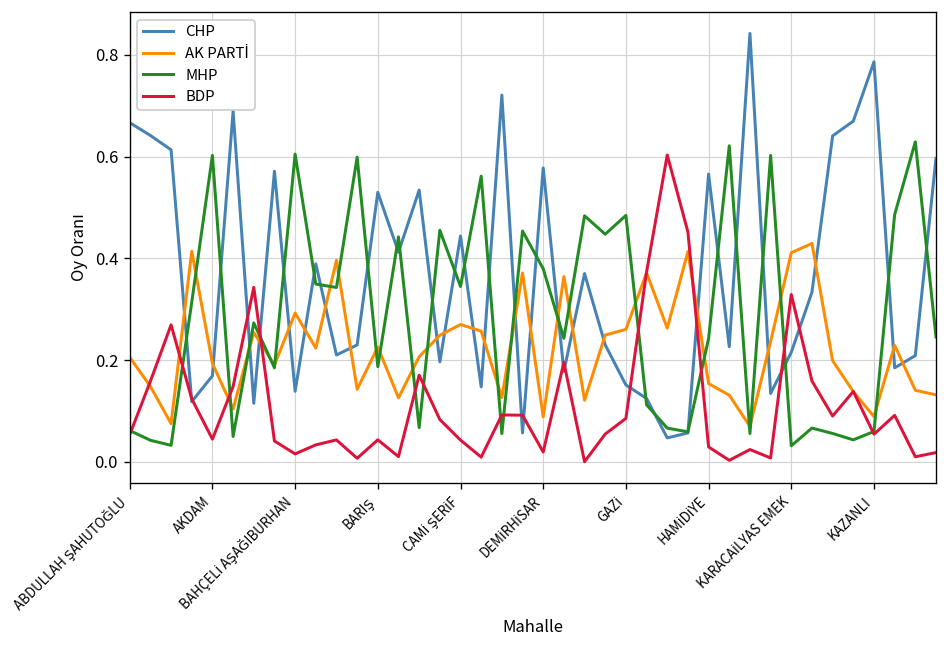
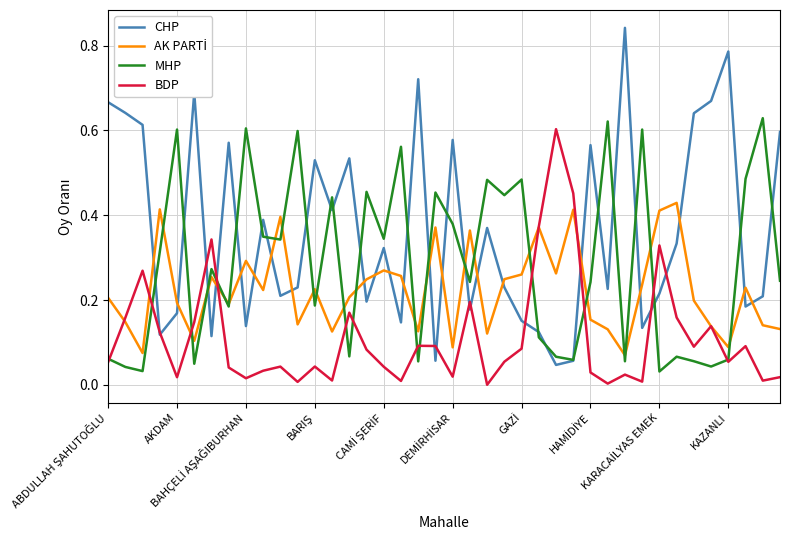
BDP, AKDAM: 0.04 -> 0.02
CHP, CAMİ ŞERİF: 0.44 -> 0.32
